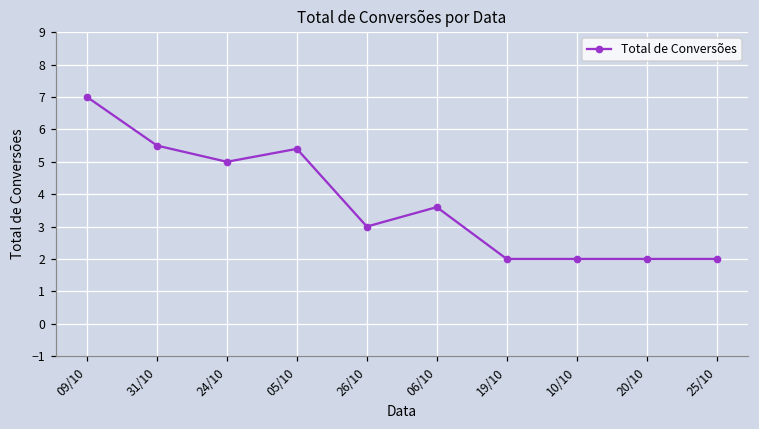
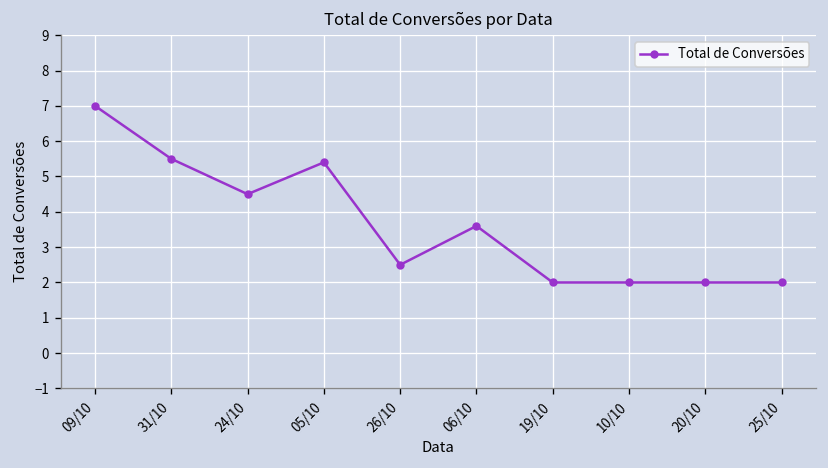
24/10: 5.0 -> 4.5
26/10: 3.0 -> 2.5
